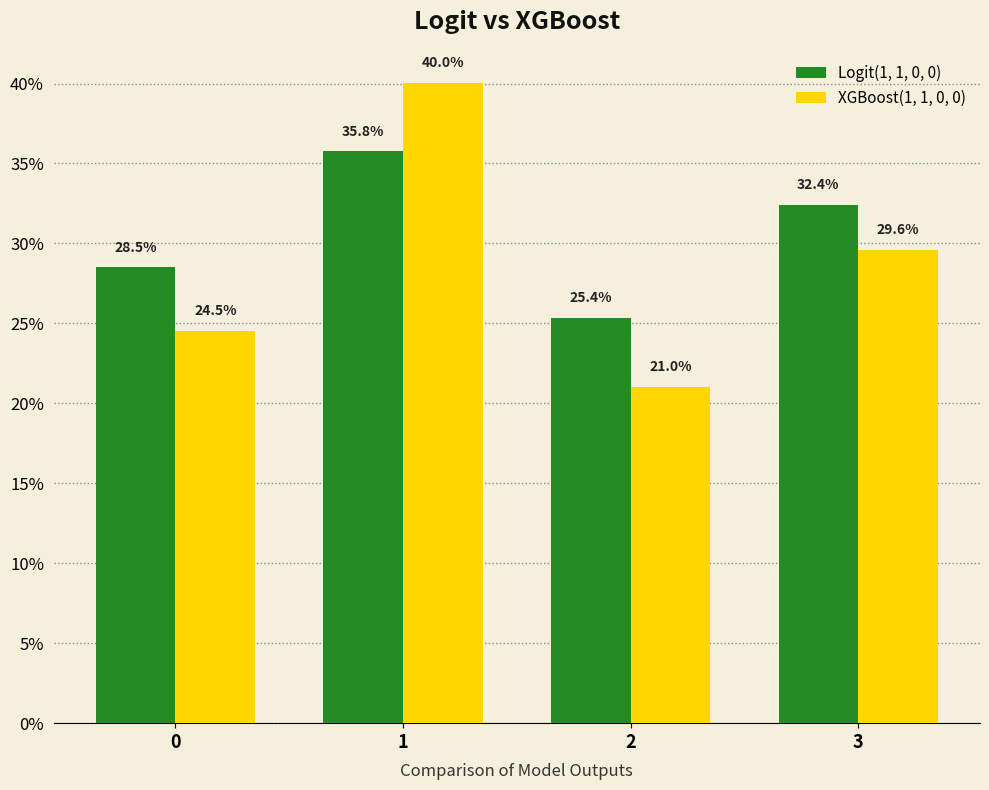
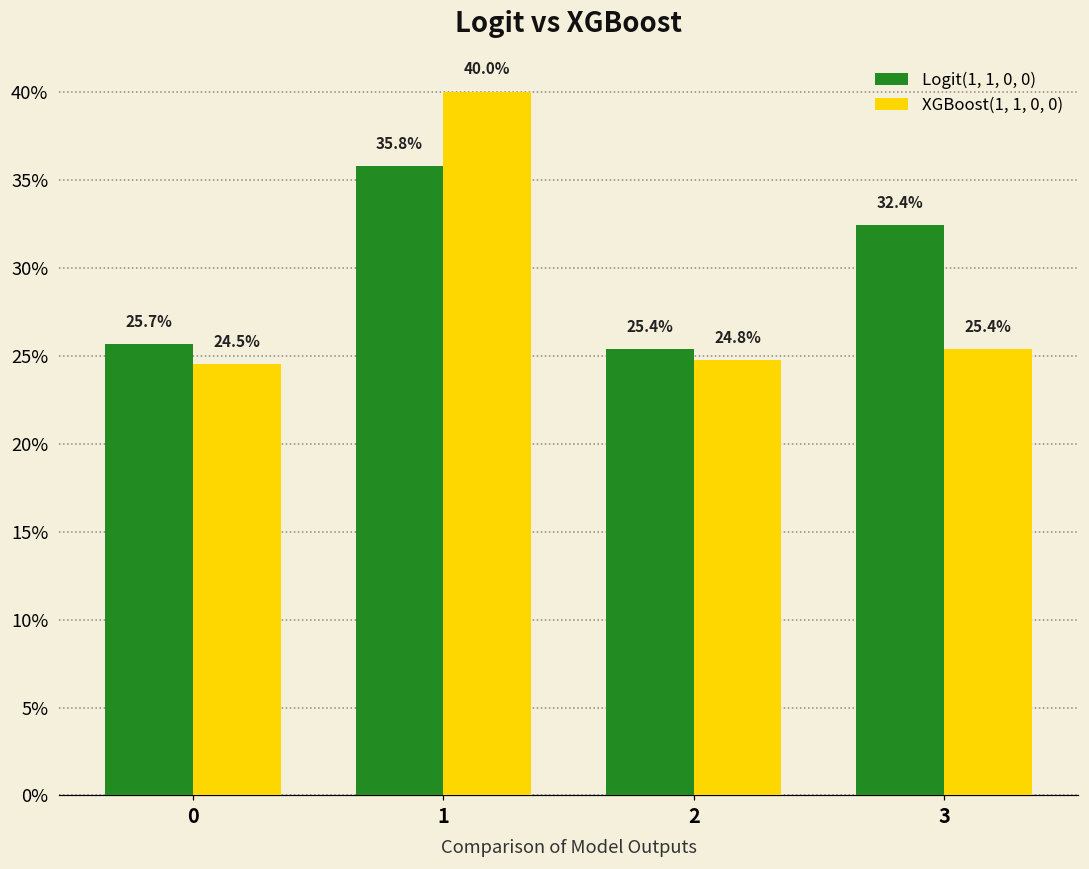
Logit(1, 1, 0, 0), 0: 28.5% -> 25.7%
XGBoost(1, 1, 0, 0), 2: 21.0% -> 24.8%
XGBoost(1, 1, 0, 0), 3: 29.6% -> 25.4%
